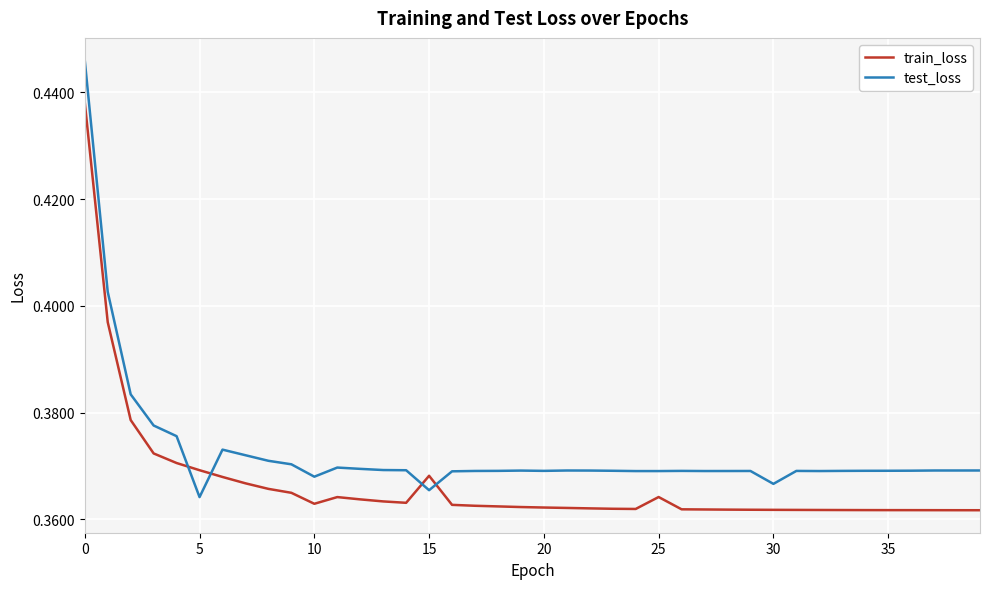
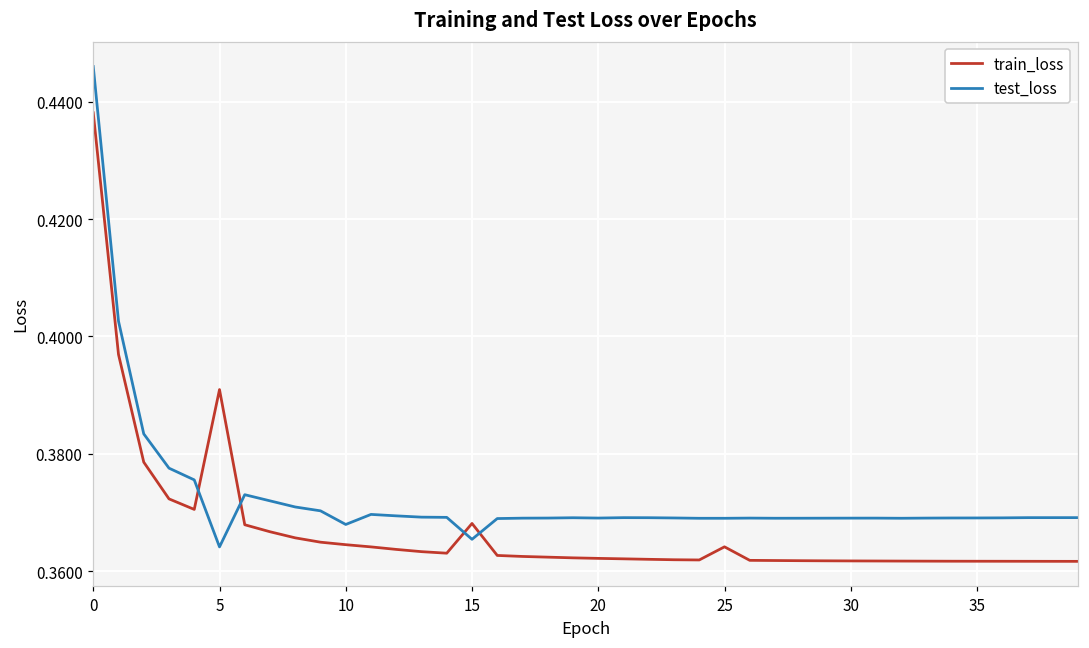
train_loss, 5: 0.369 -> 0.391
train_loss, 10: 0.363 -> 0.365
test_loss, 30: 0.367 -> 0.369
